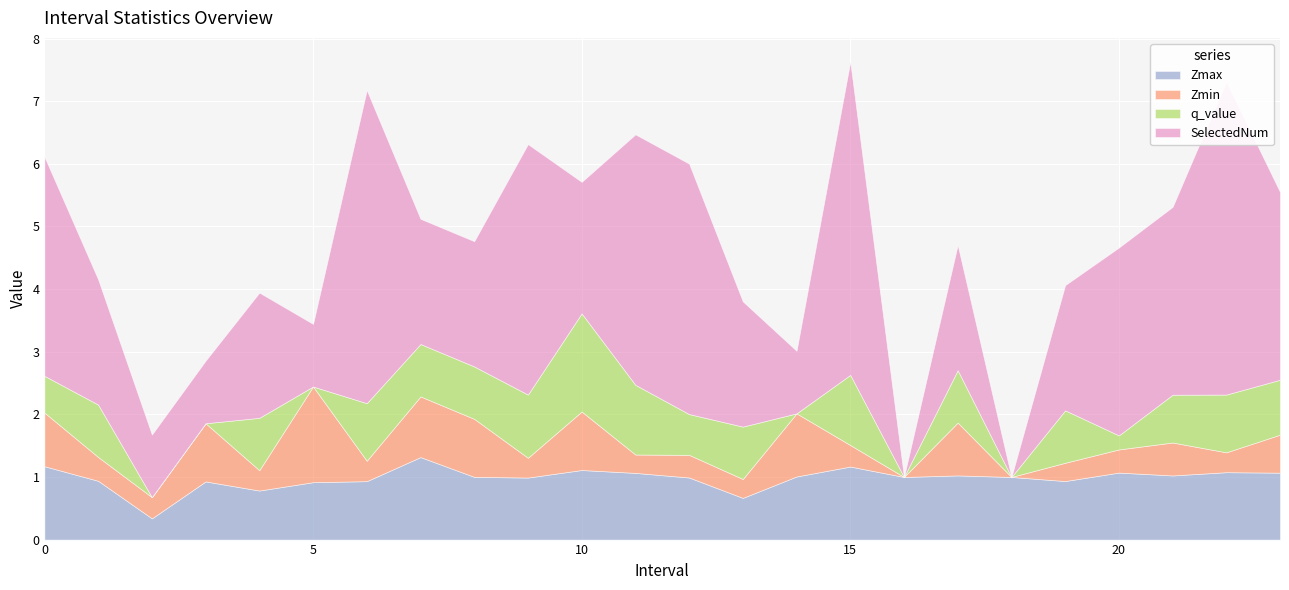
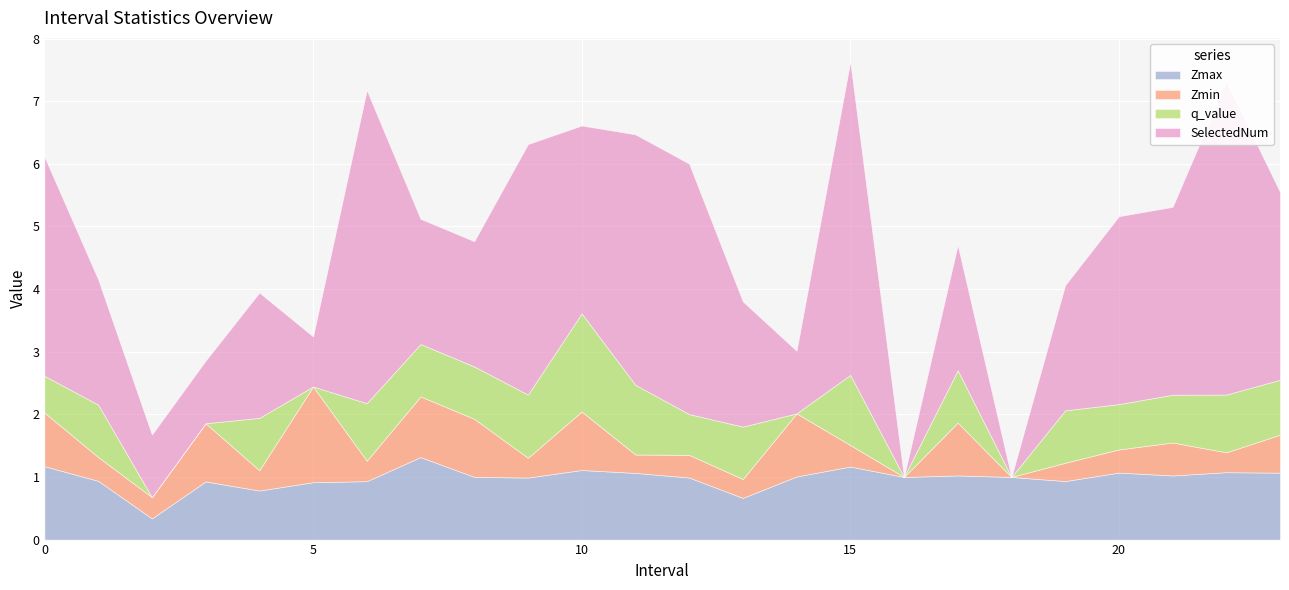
SelectedNum, 5: 1.0 -> 0.8
SelectedNum, 10: 2.1 -> 3.0
q_value, 20: 0.2 -> 0.7
